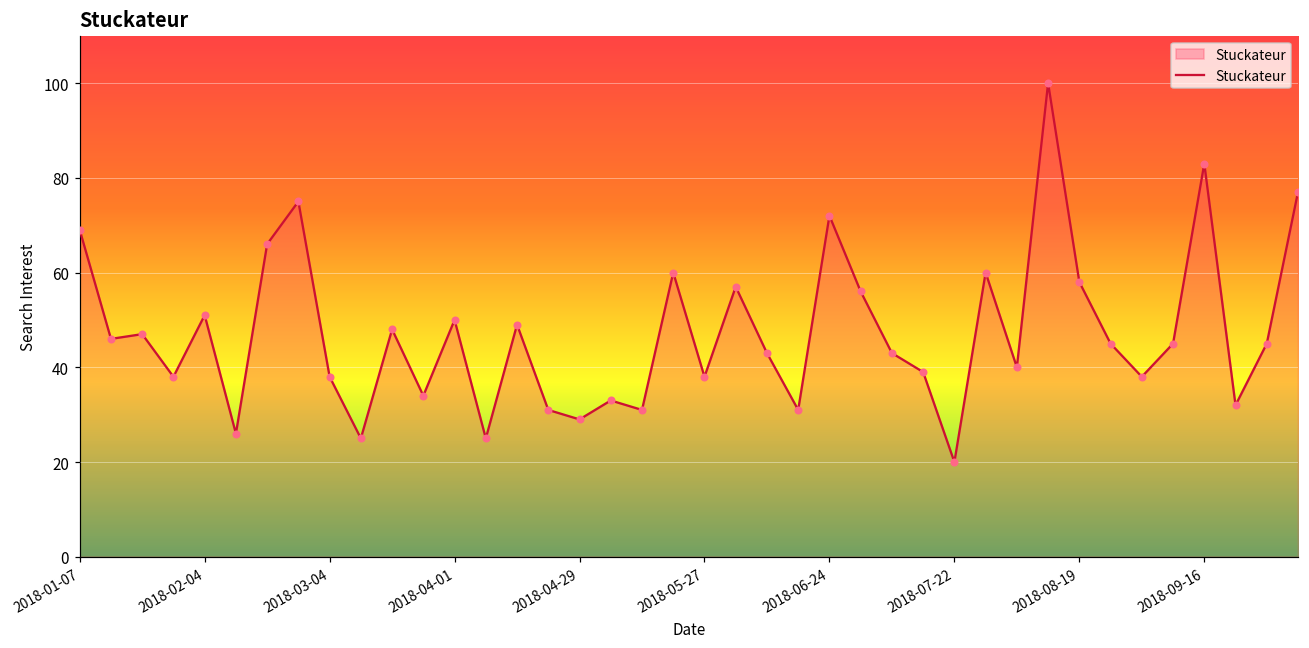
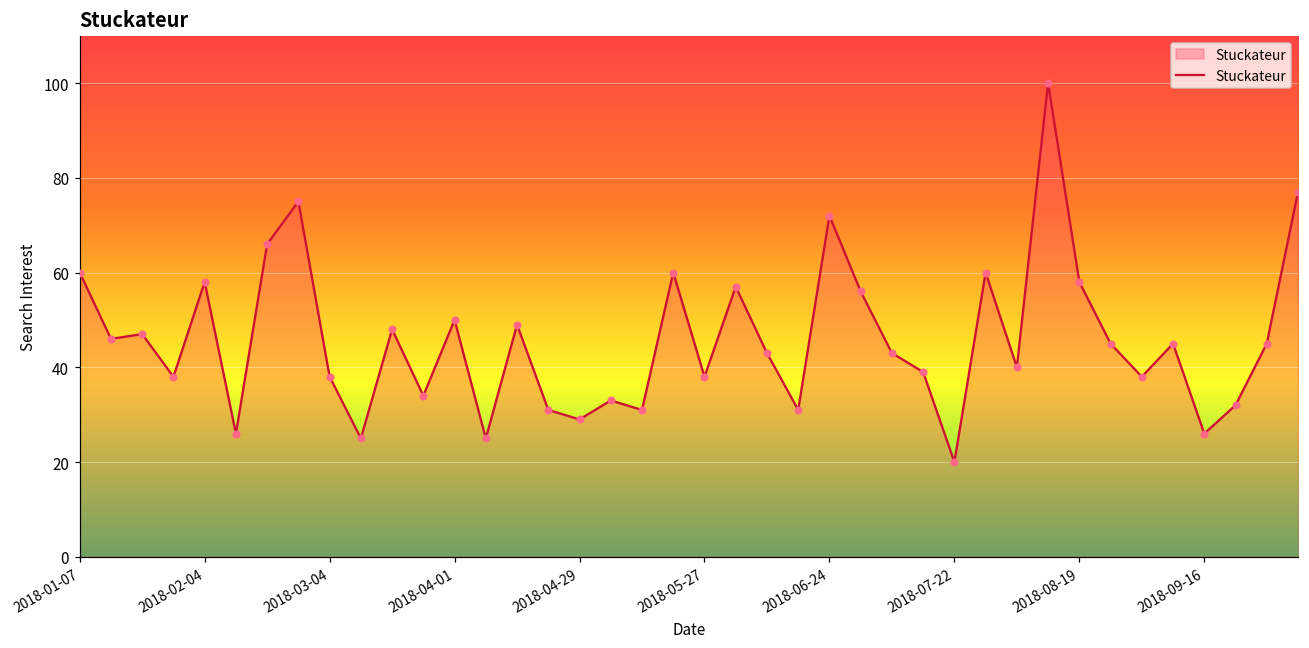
2018-01-07: 69 -> 60
2018-02-04: 51 -> 58
2018-09-16: 83 -> 26
